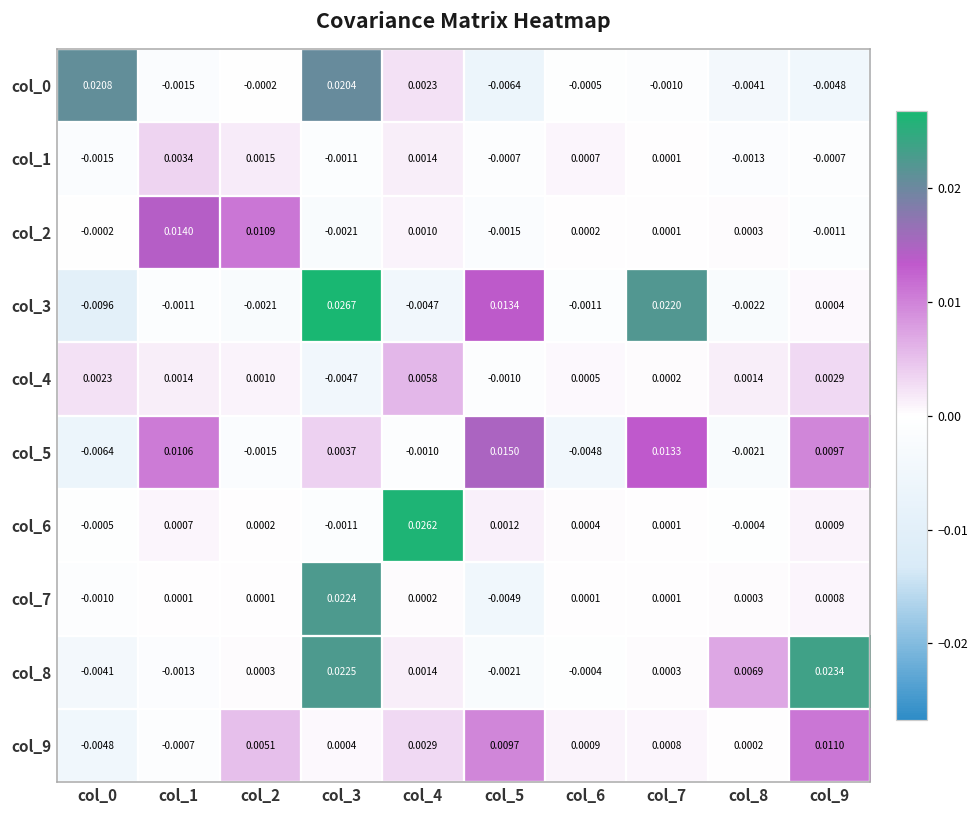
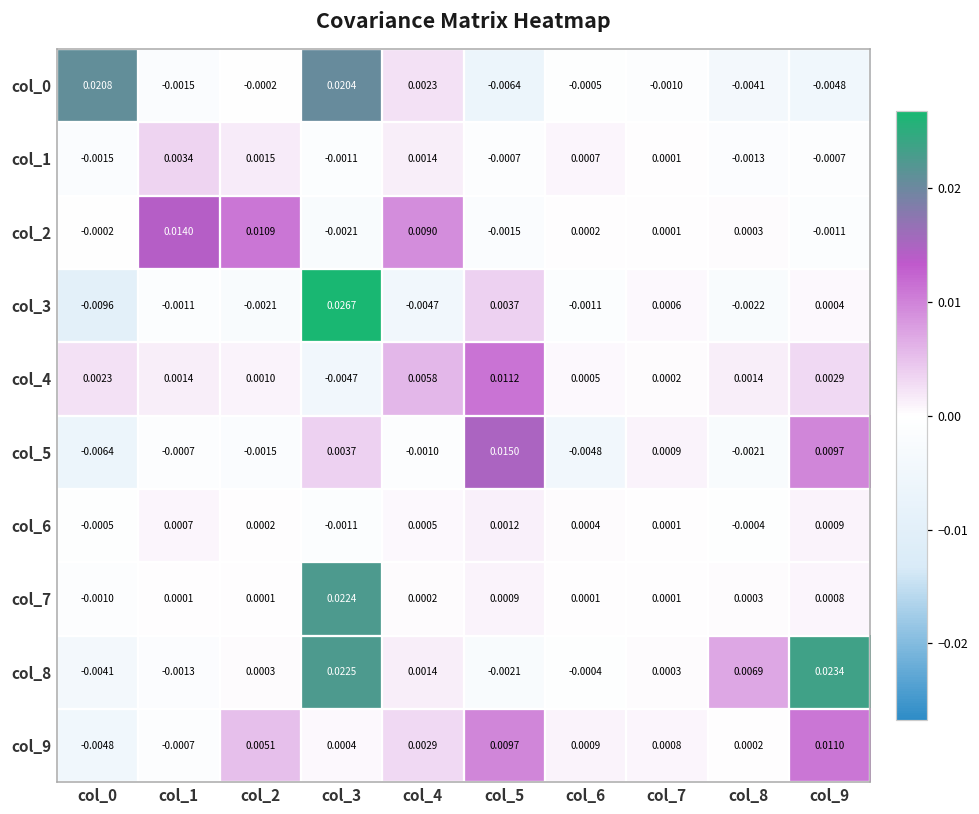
col_2, col_4: 0.0010 -> 0.0090
col_3, col_5: 0.0134 -> 0.0037
col_3, col_7: 0.0220 -> 0.0006
col_4, col_5: -0.0010 -> 0.0112
col_5, col_1: 0.0106 -> -0.0007
col_5, col_7: 0.0133 -> 0.0009
col_6, col_4: 0.0262 -> 0.0005
col_7, col_5: -0.0049 -> 0.0009
